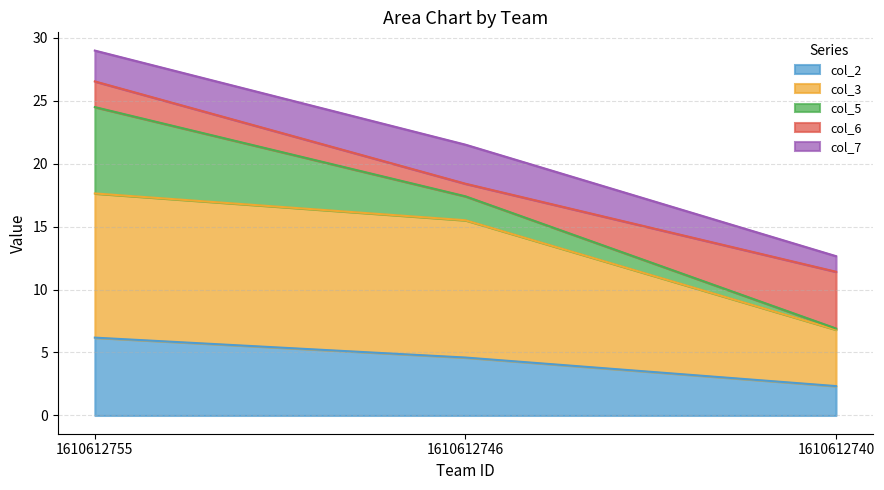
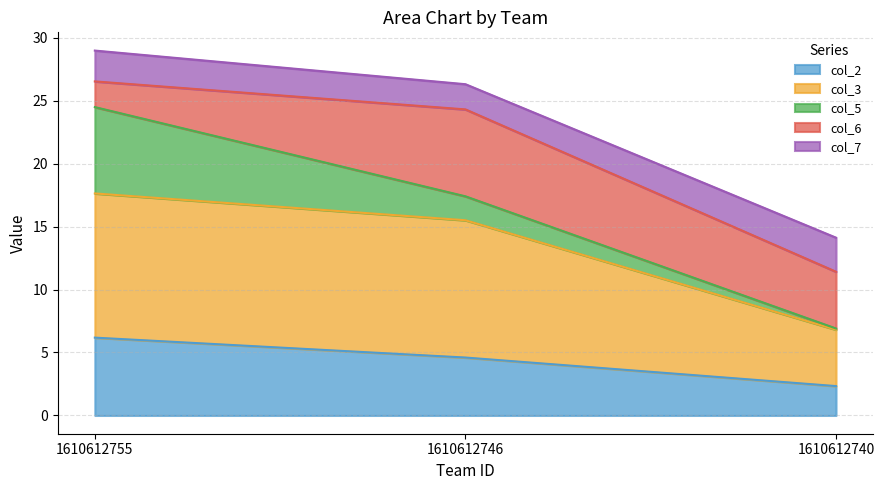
col_6, 1610612746: 1.0 -> 6.9
col_7, 1610612746: 3.1 -> 2.0
col_7, 1610612740: 1.2 -> 2.7
